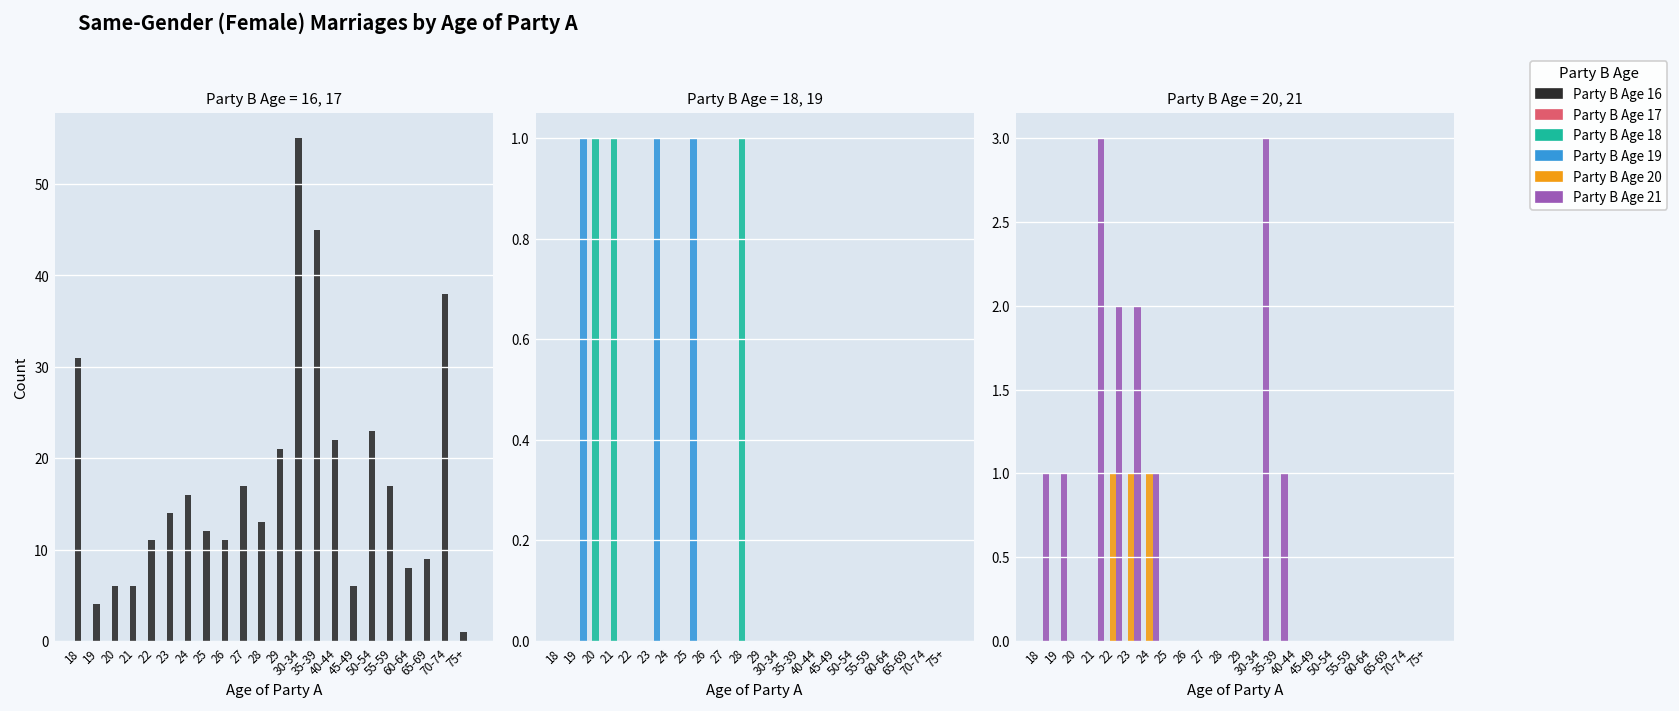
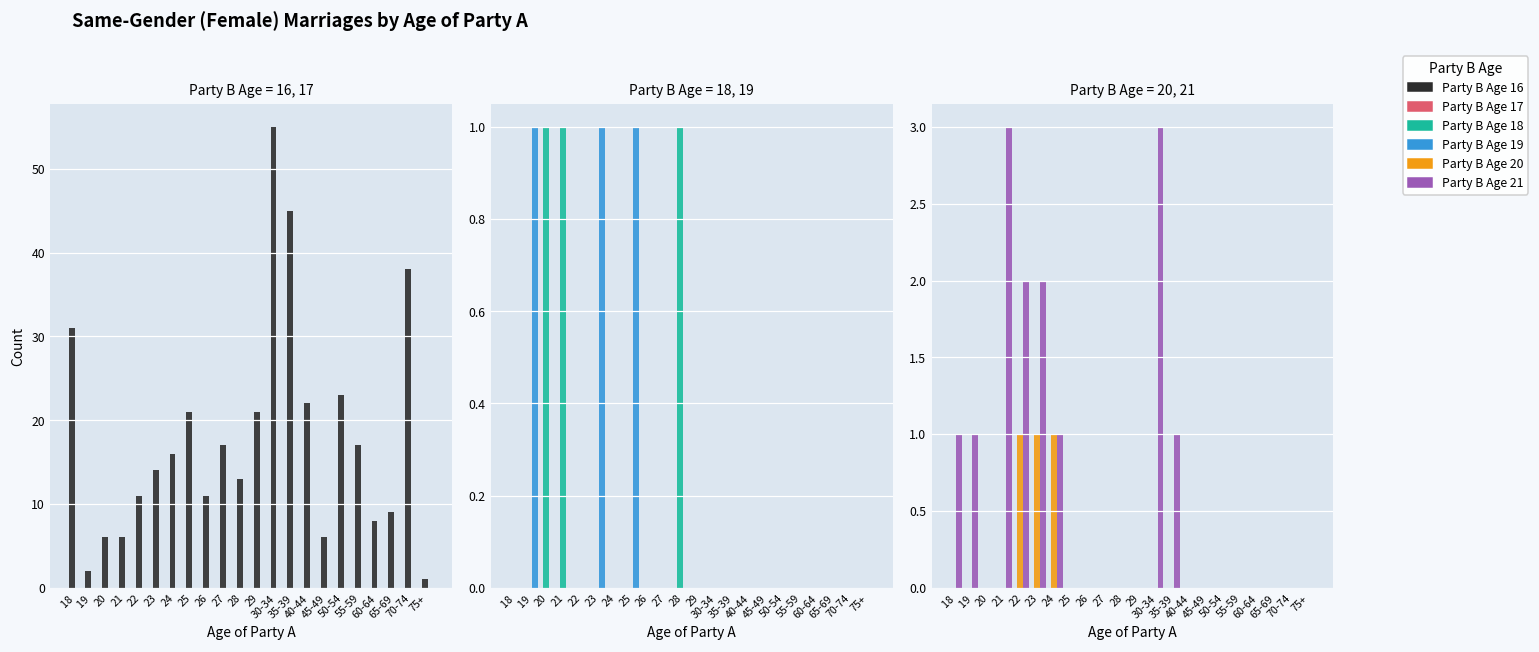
Party B Age = 16, 17, Party B Age 16, 19: 4 -> 2
Party B Age = 16, 17, Party B Age 16, 25: 12 -> 21
